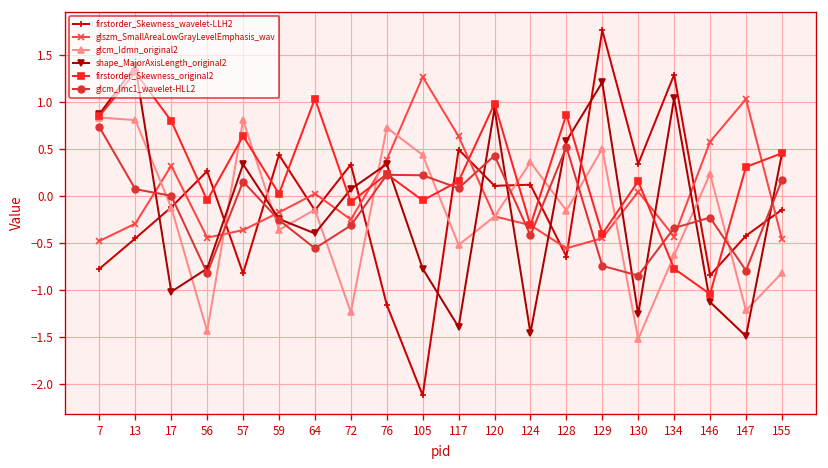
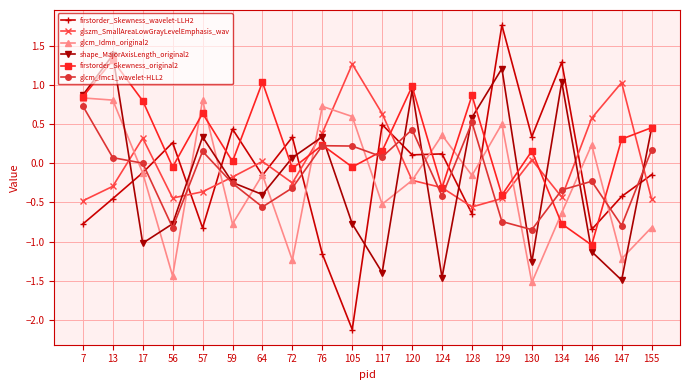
glcm_Idmn_original2, 59: -0.4 -> -0.8
glcm_Idmn_original2, 105: 0.4 -> 0.6
